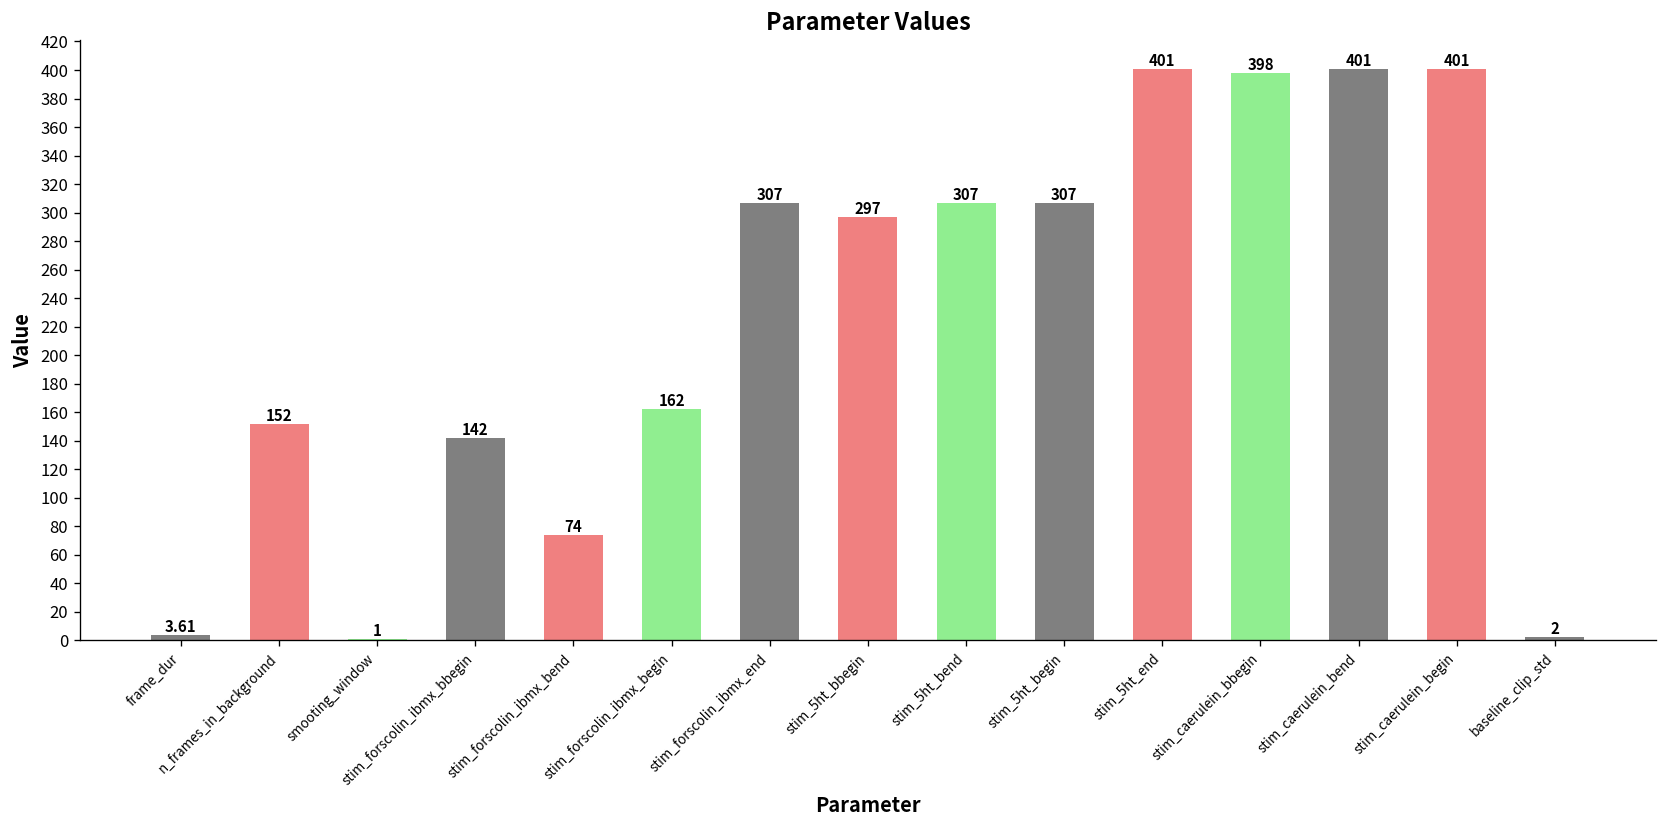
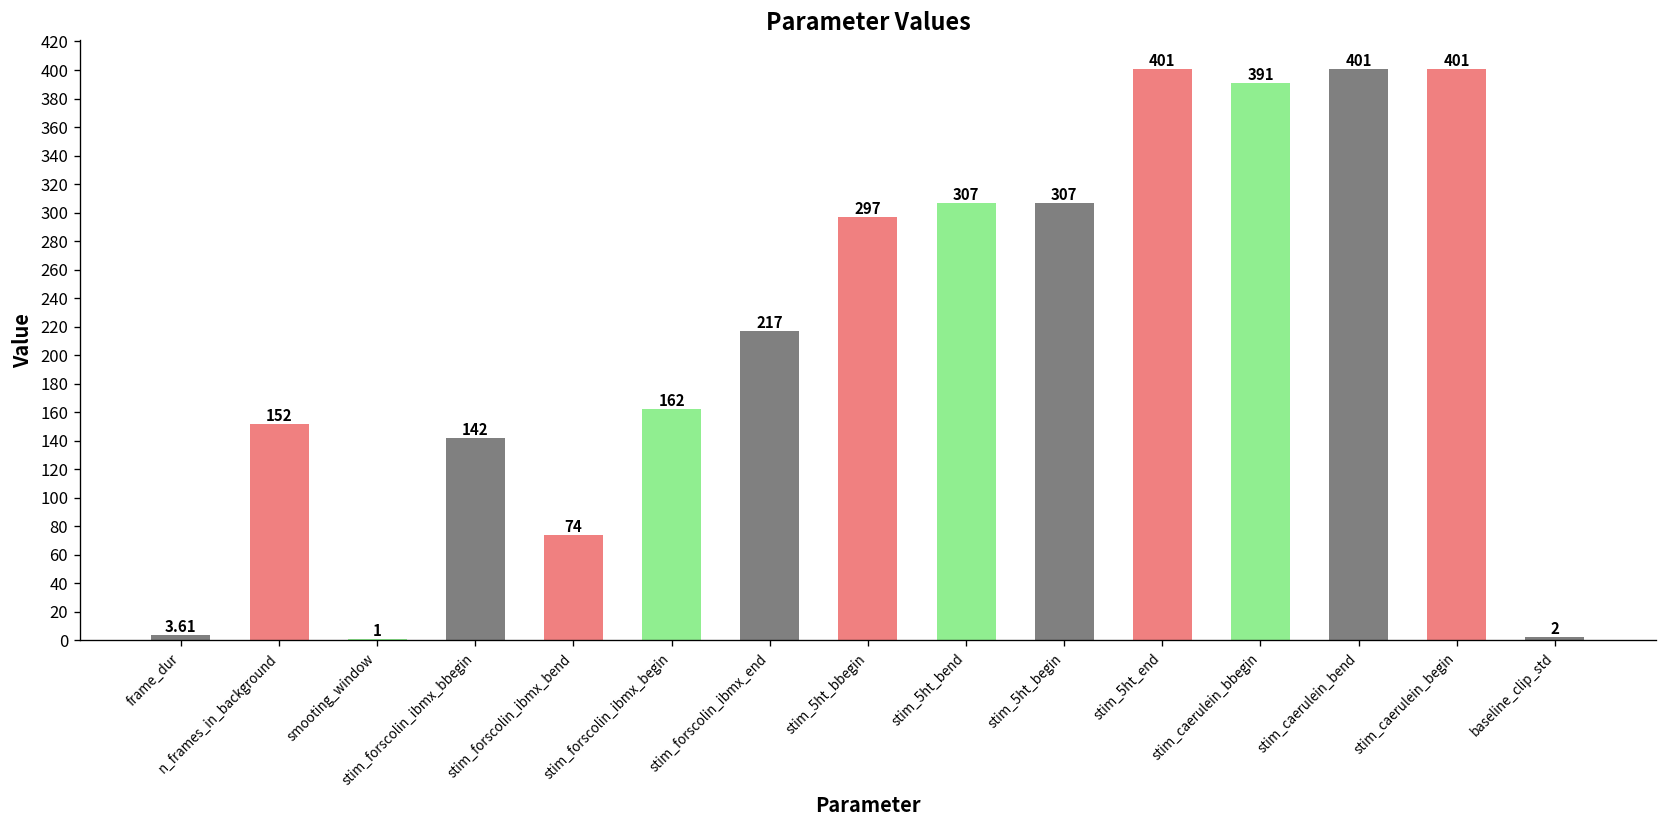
stim_forscolin_ibmx_end: 307 -> 217
stim_caerulein_bbegin: 398 -> 391
